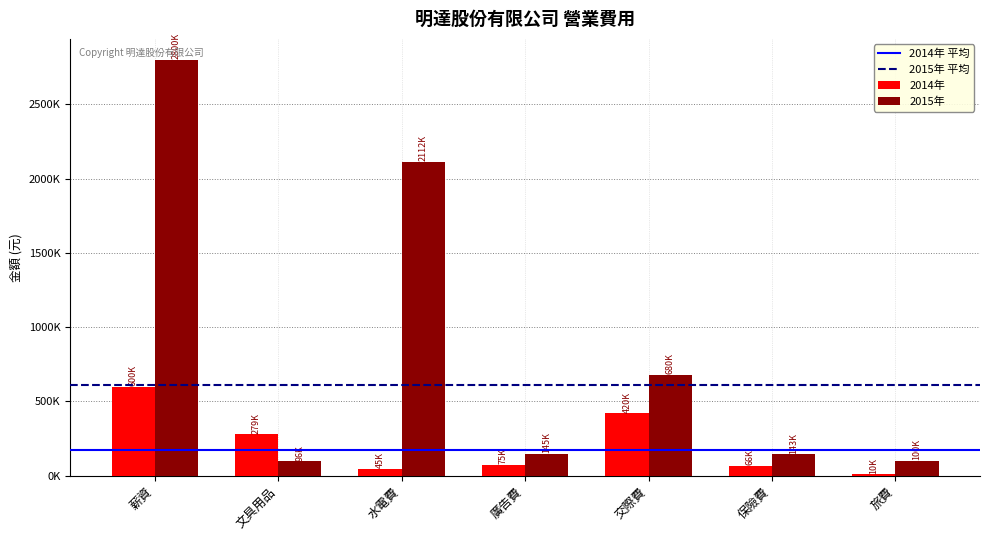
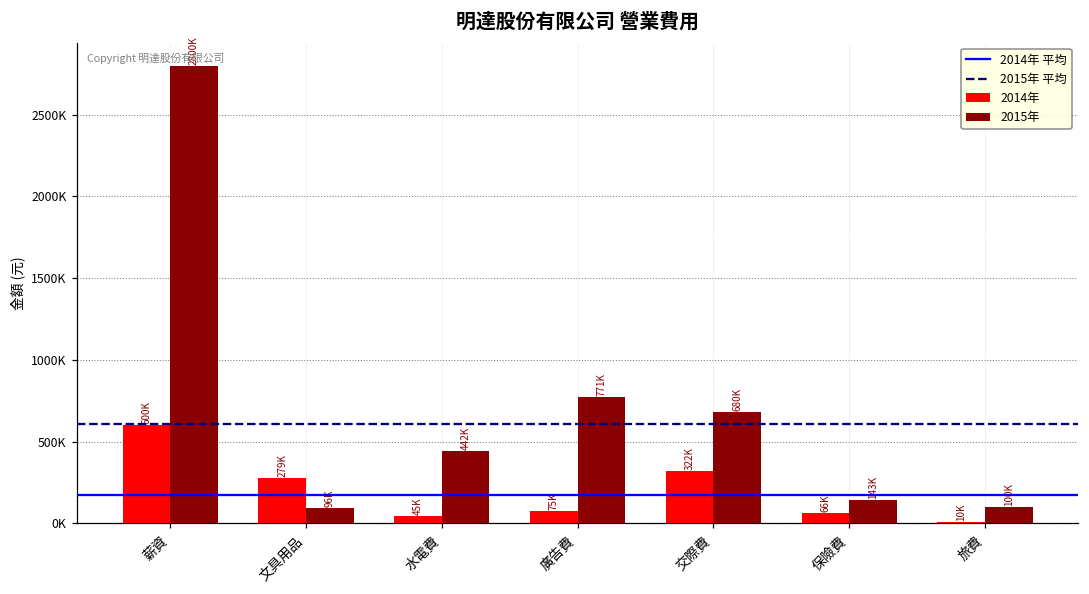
2015年, 水電費: 2112K -> 442K
2015年, 廣告費: 145K -> 771K
2014年, 交際費: 420K -> 322K
